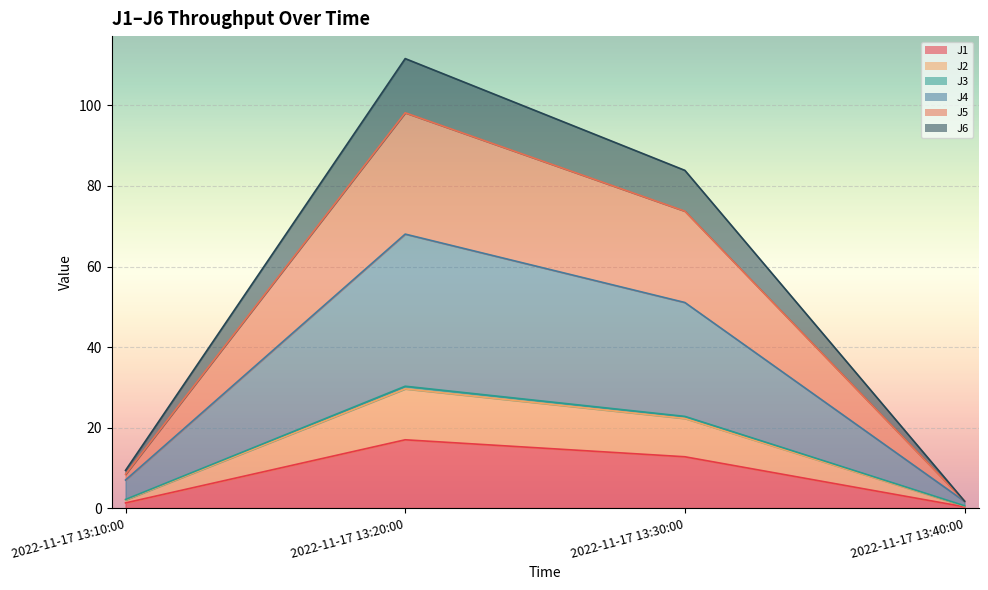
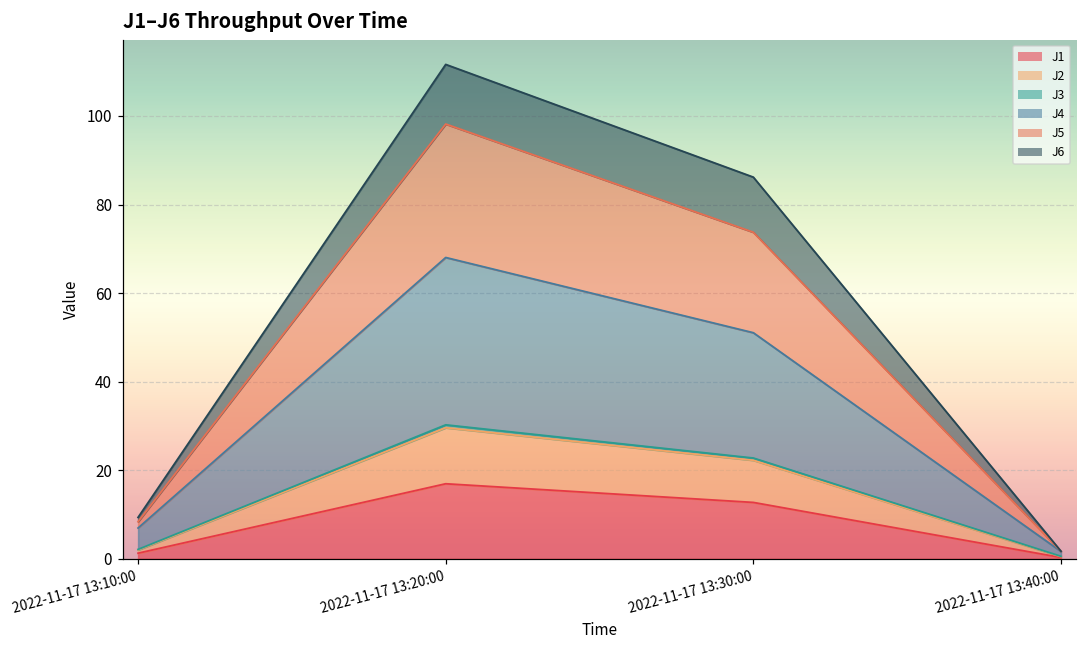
J6, 2022-11-17 13:30:00: 10 -> 12
